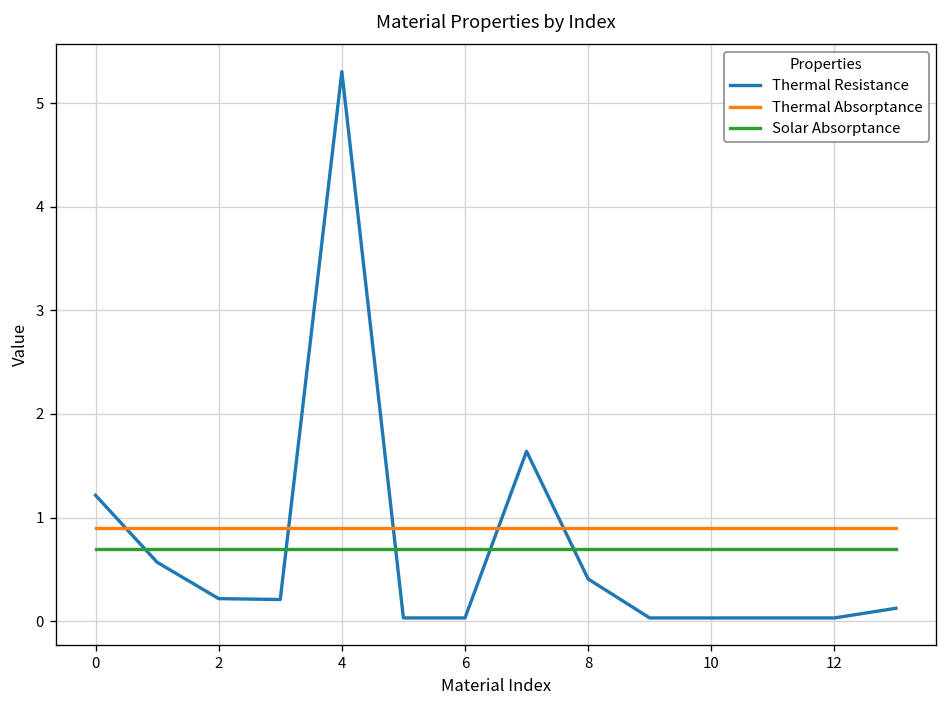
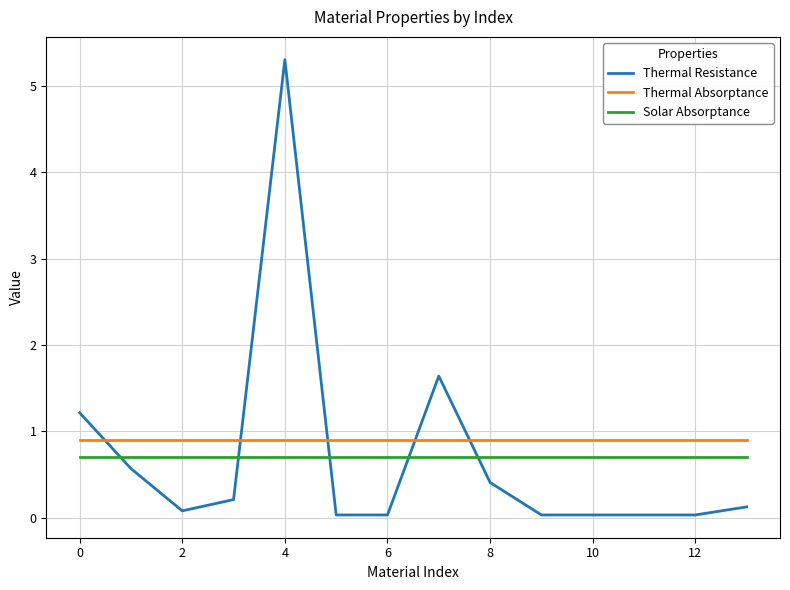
Thermal Resistance, 2: 0.2 -> 0.1
